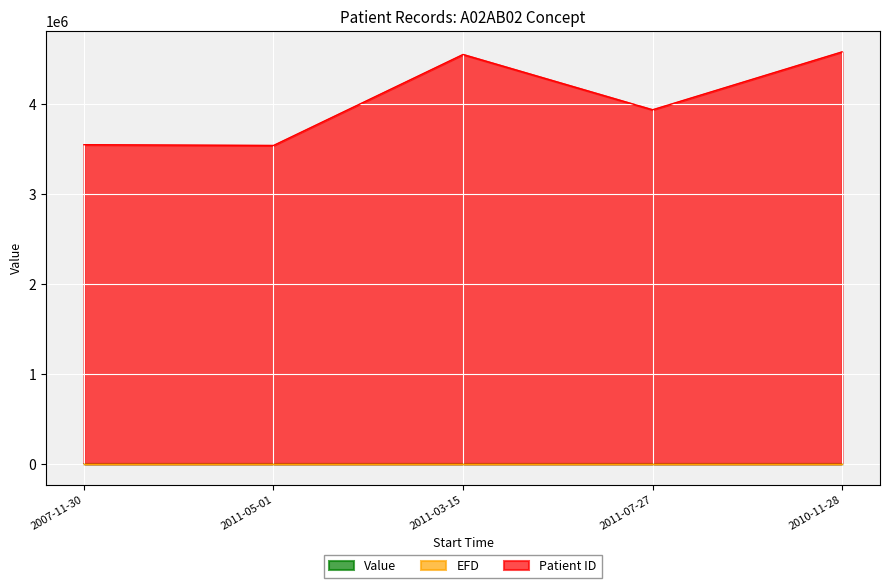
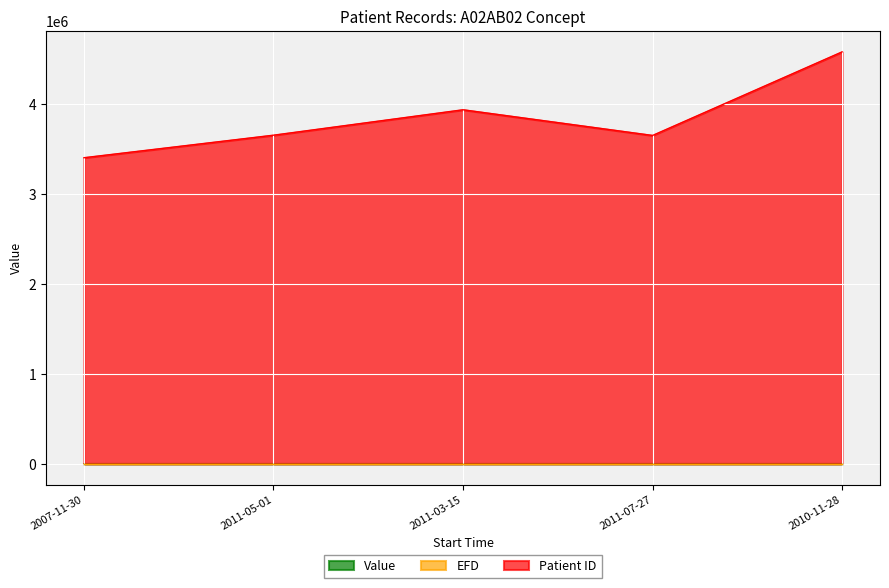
Patient ID, 2007-11-30: 3500000 -> 3400000
Patient ID, 2011-05-01: 3500000 -> 3700000
Patient ID, 2011-03-15: 4600000 -> 3900000
Patient ID, 2011-07-27: 3900000 -> 3700000
